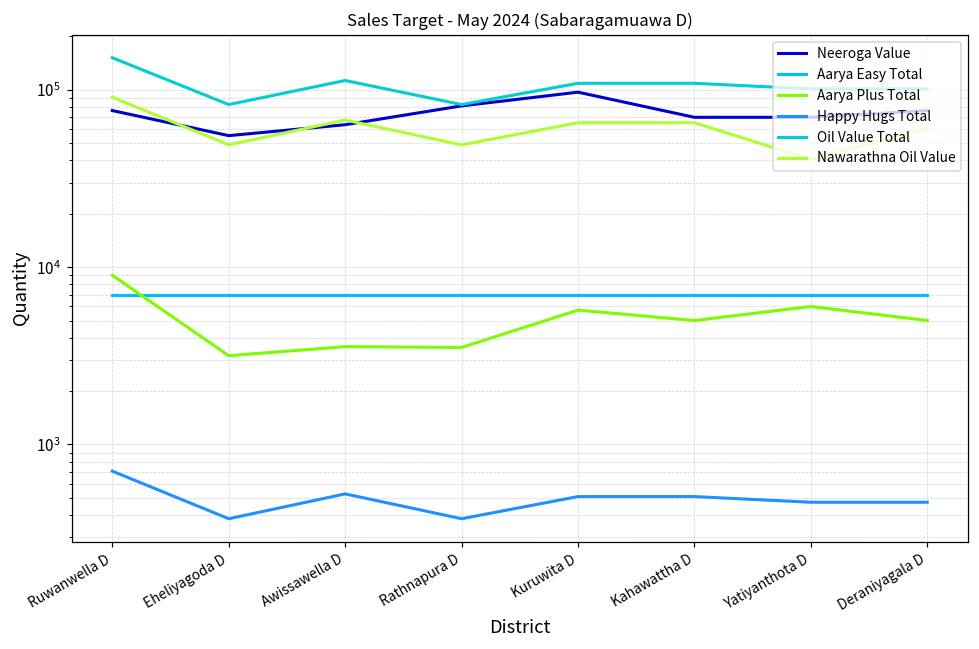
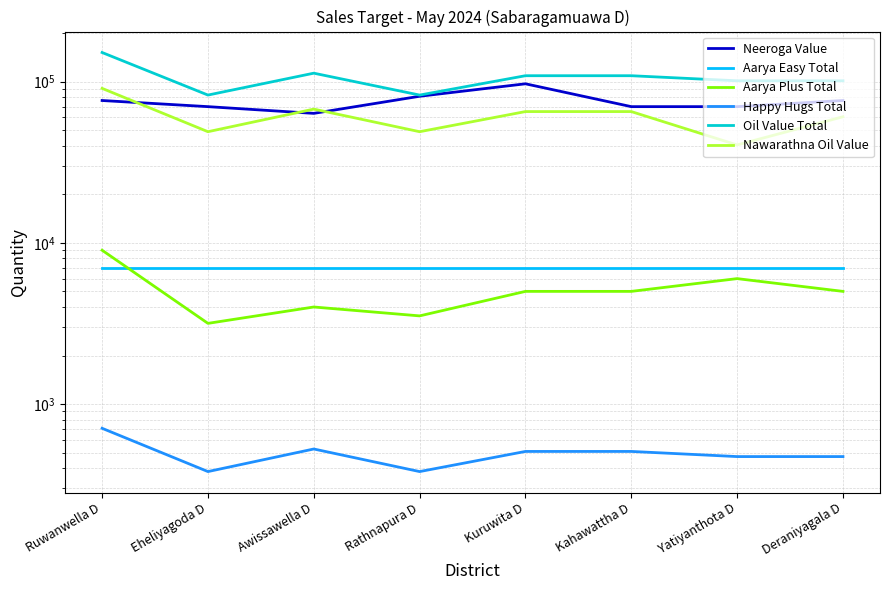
Neeroga Value, Eheliyagoda D: 55000 -> 70000
Aarya Plus Total, Awissawella D: 3600 -> 4000
Aarya Plus Total, Kuruwita D: 5700 -> 5000
